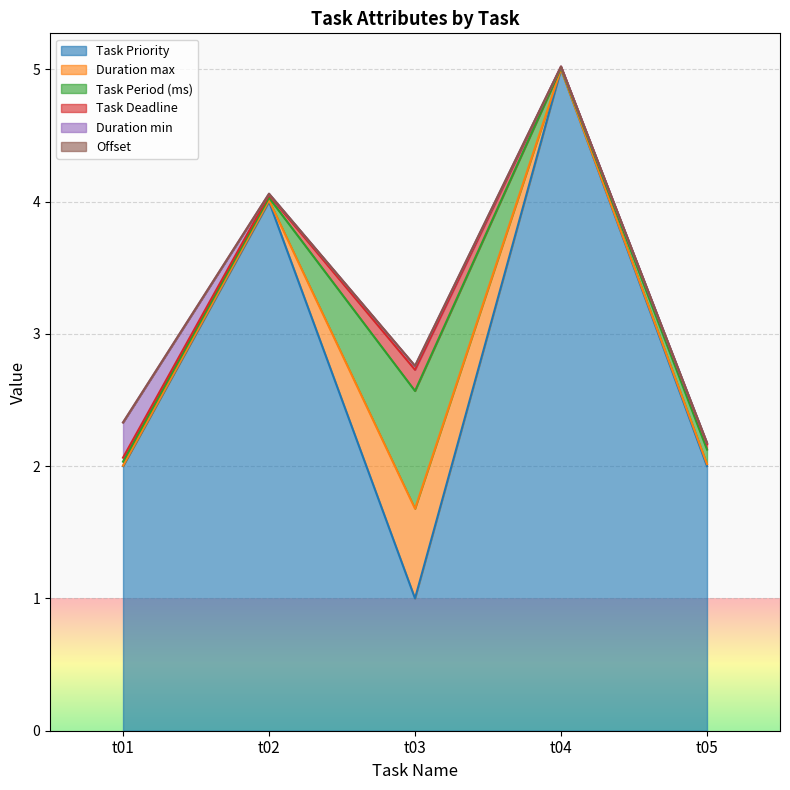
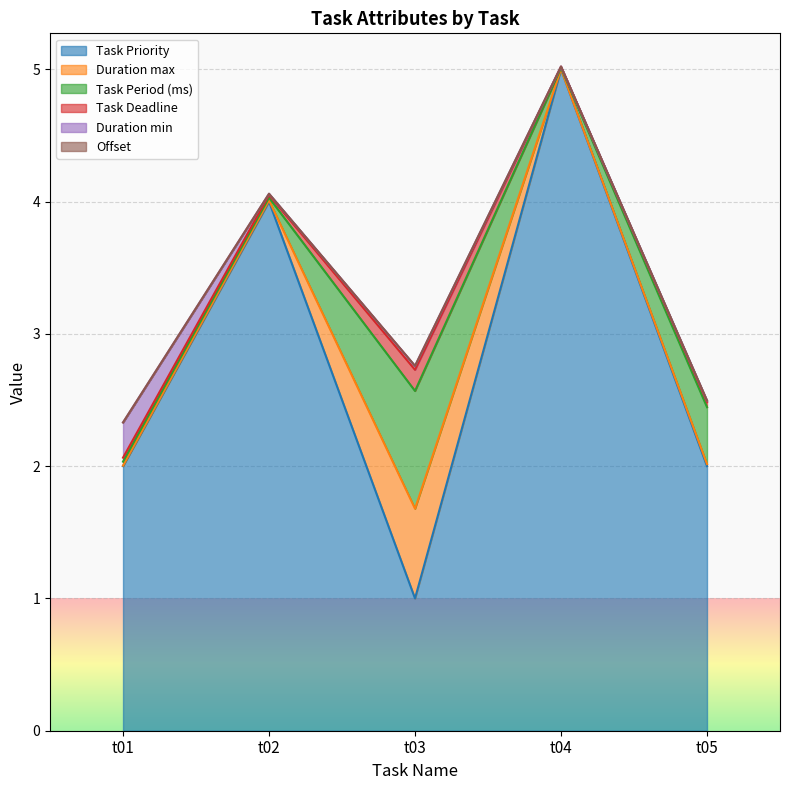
Task Period (ms), t05: 0.11 -> 0.43
